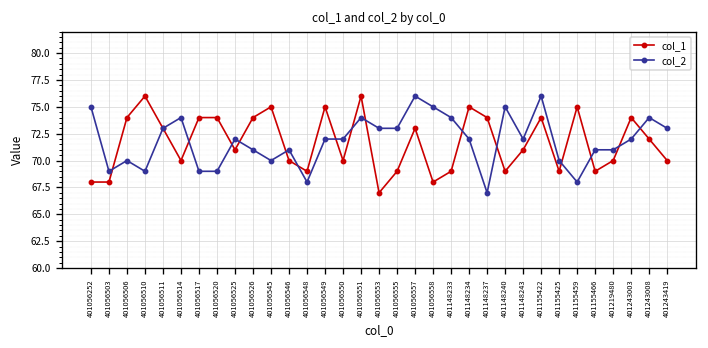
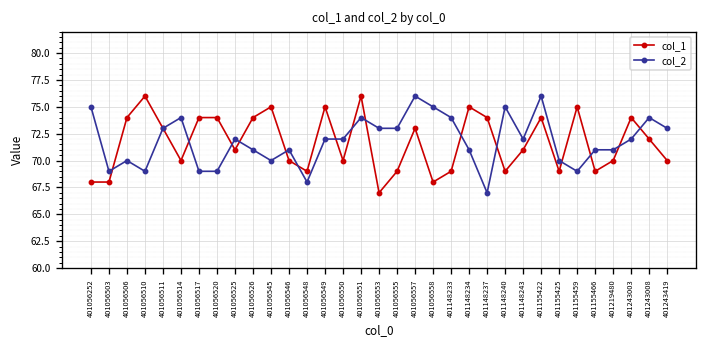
col_2, 401148234: 72 -> 71
col_2, 401155459: 68 -> 69
